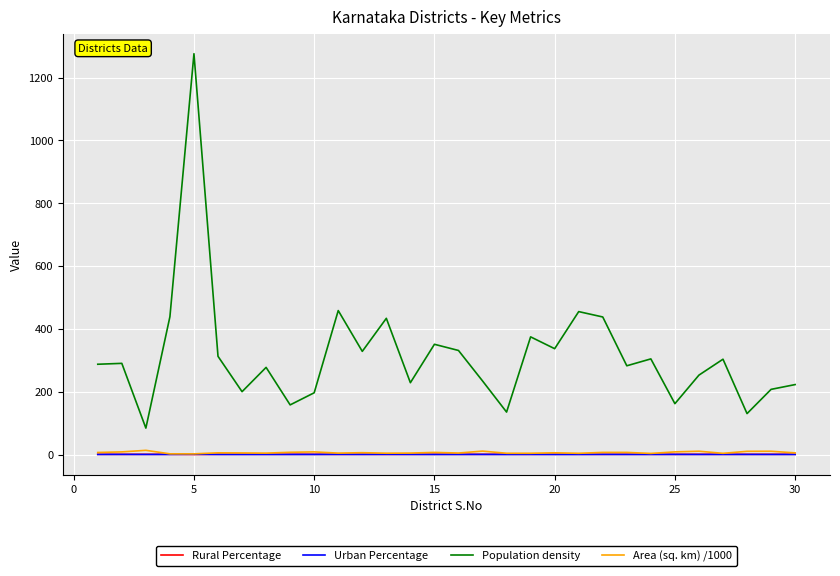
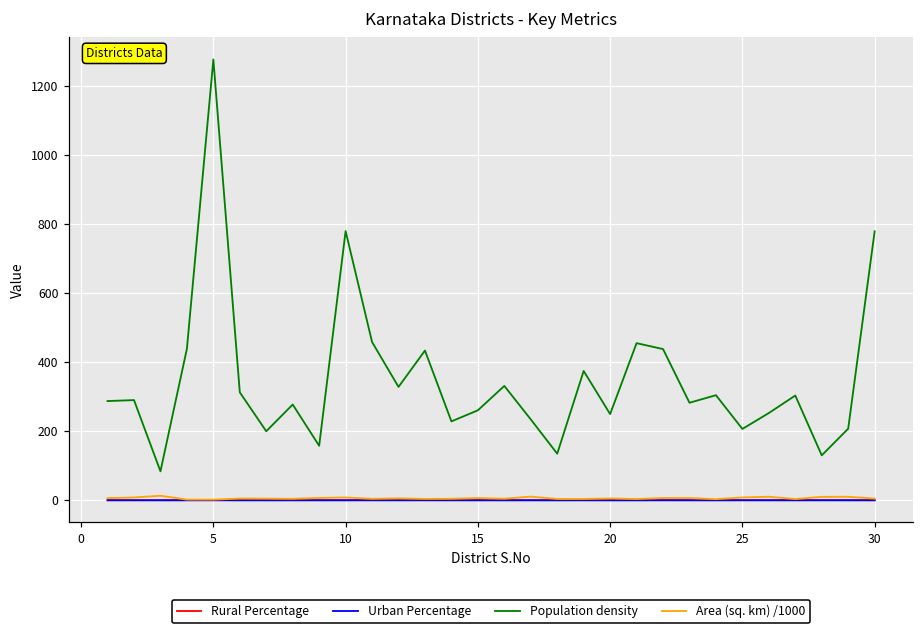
Population density, 10: 200 -> 780
Population density, 15: 350 -> 260
Population density, 20: 340 -> 250
Population density, 25: 160 -> 210
Population density, 30: 220 -> 780
